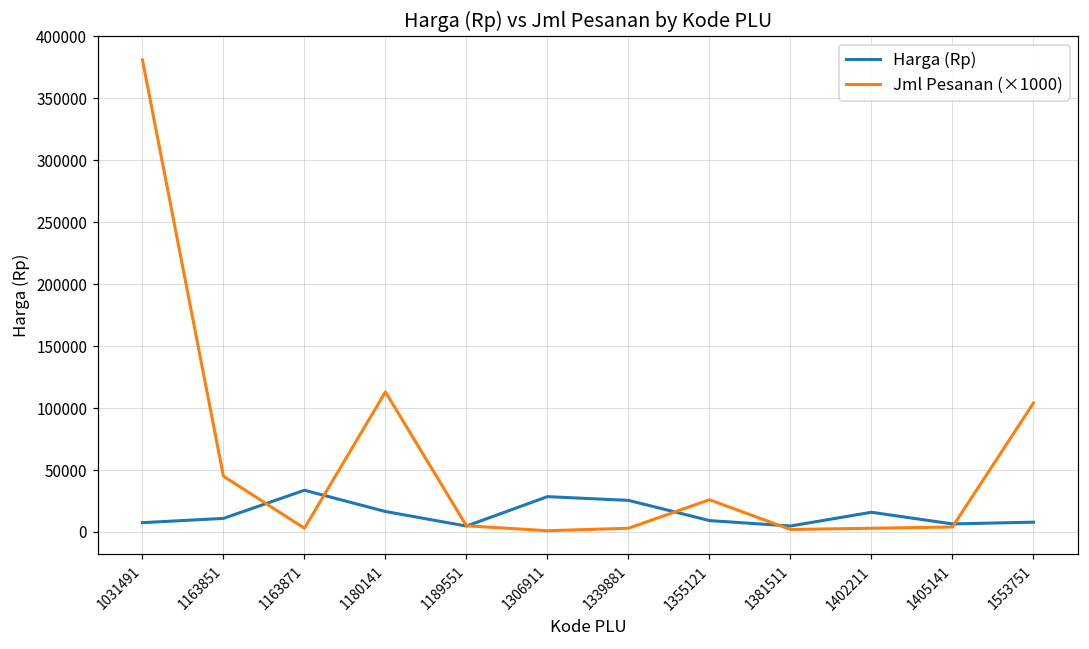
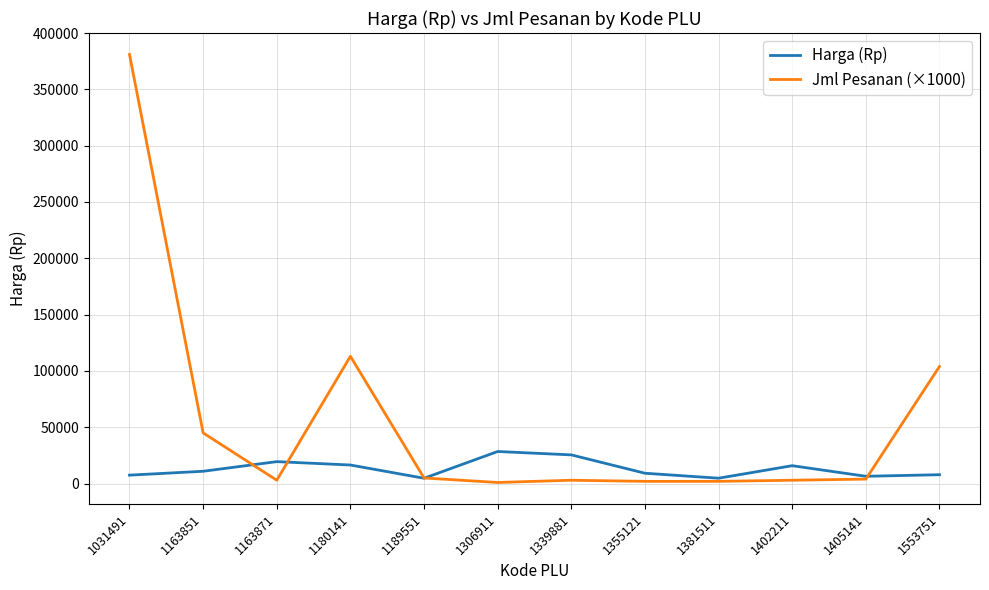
Harga (Rp), 1163871: 34000 -> 20000
Jml Pesanan (×1000), 1355121: 26000 -> 2000
